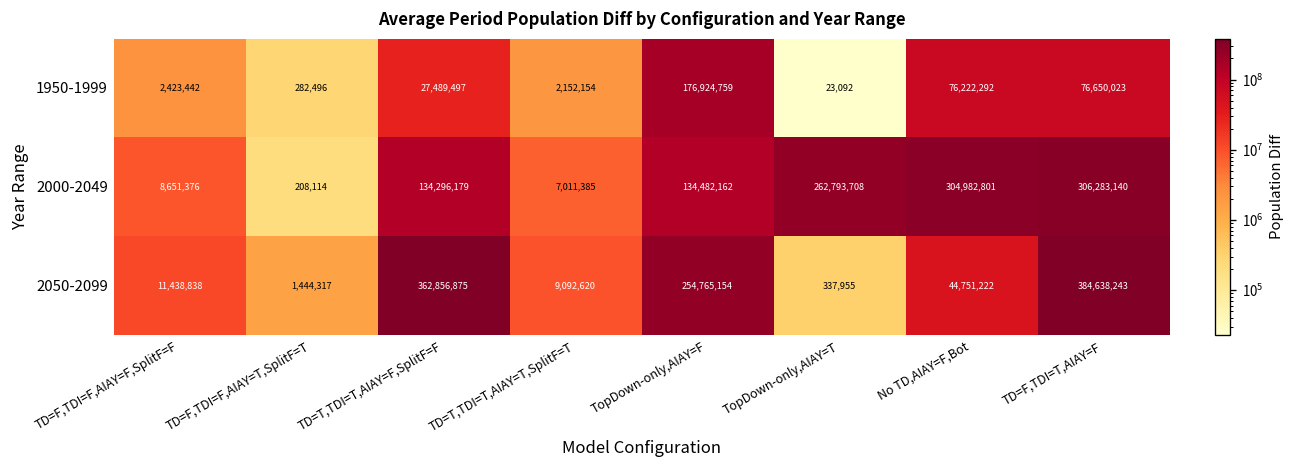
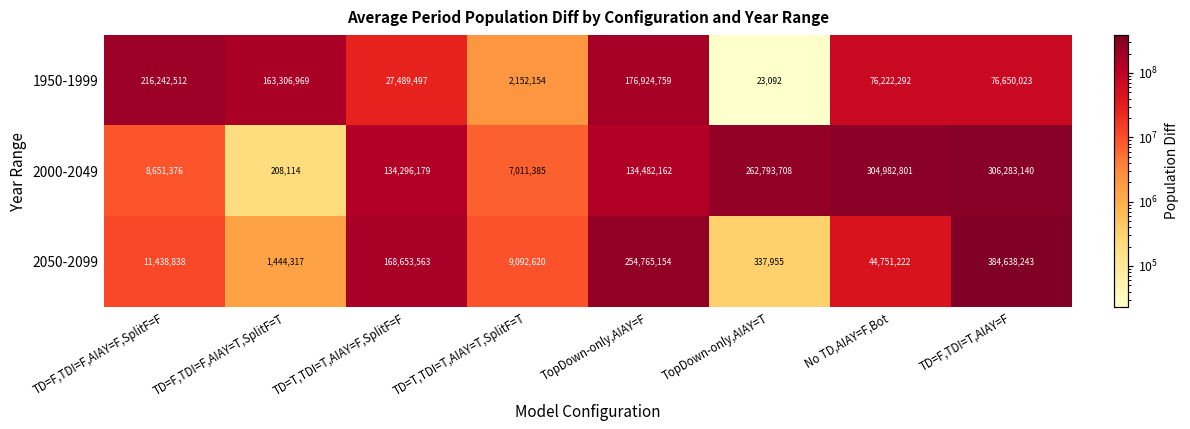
1950-1999, TD=F,TDI=F,AIAY=F,SplitF=F: 2,423,442 -> 216,242,512
1950-1999, TD=F,TDI=F,AIAY=T,SplitF=T: 282,496 -> 163,306,969
2050-2099, TD=T,TDI=T,AIAY=F,SplitF=F: 362,856,875 -> 168,653,563
